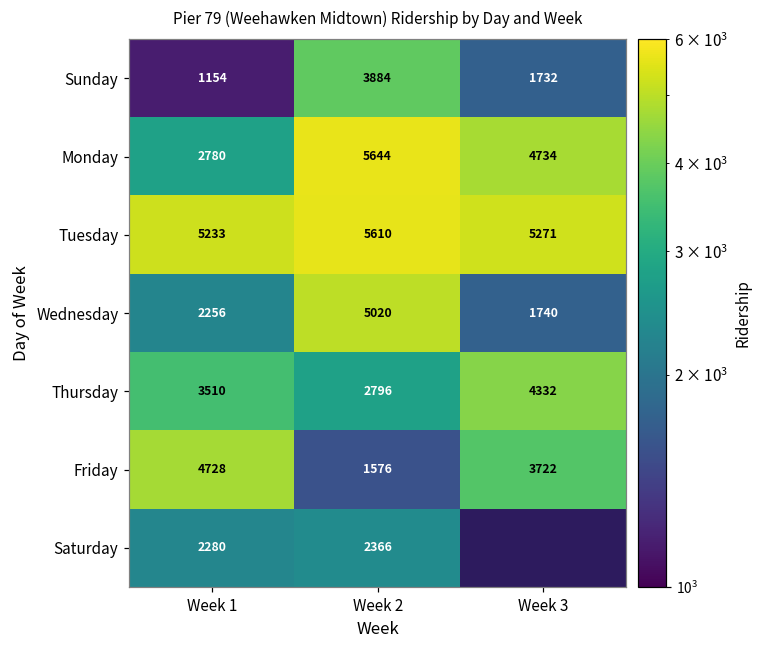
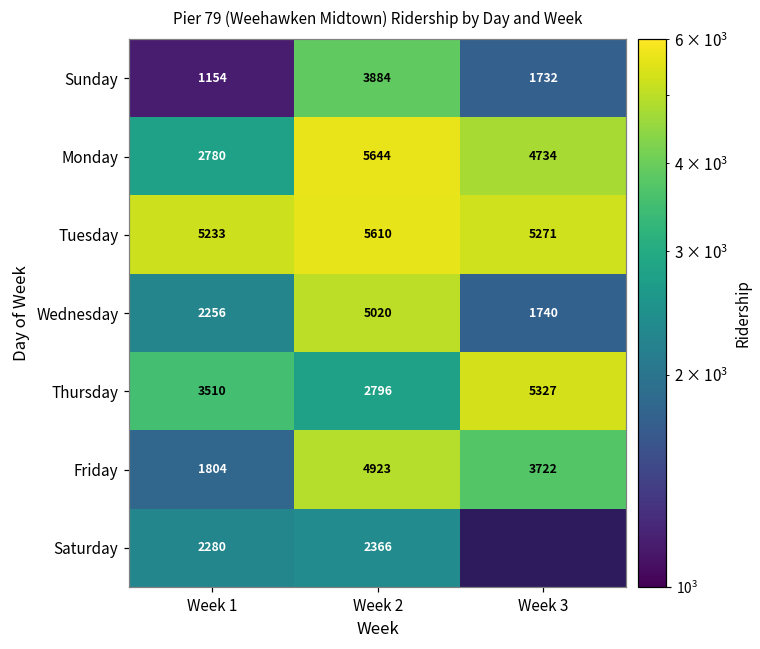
Thursday, Week 3: 4332 -> 5327
Friday, Week 1: 4728 -> 1804
Friday, Week 2: 1576 -> 4923
